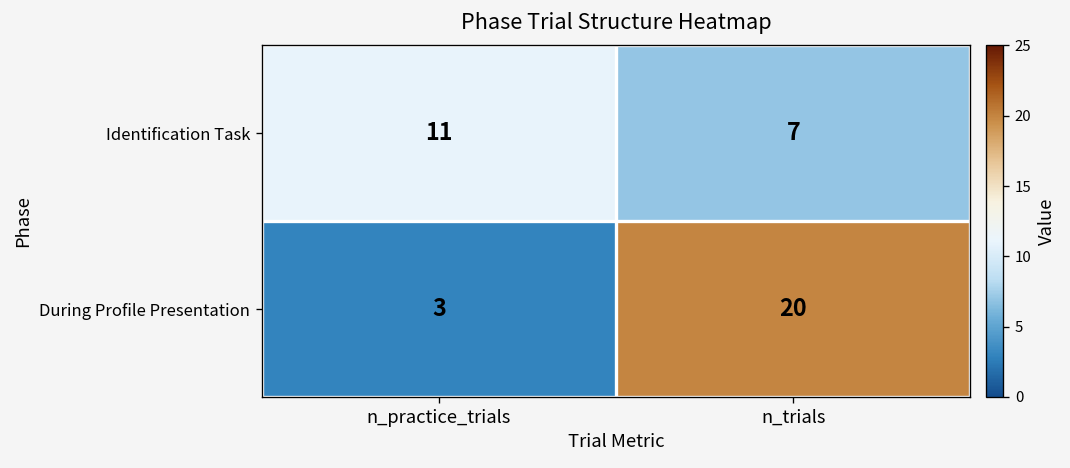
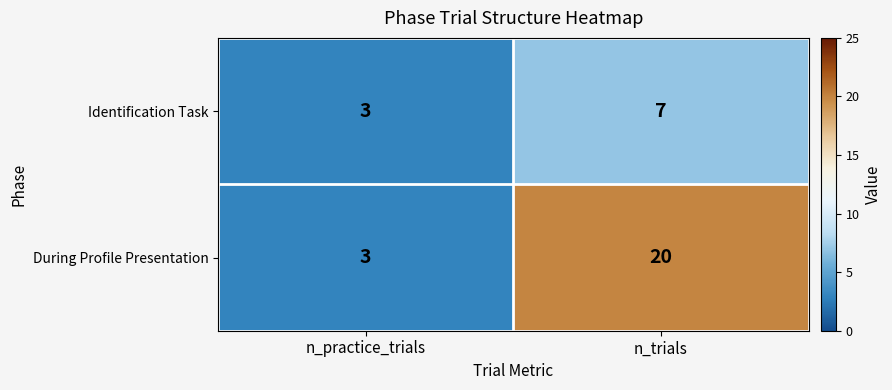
Identification Task, n_practice_trials: 11 -> 3
